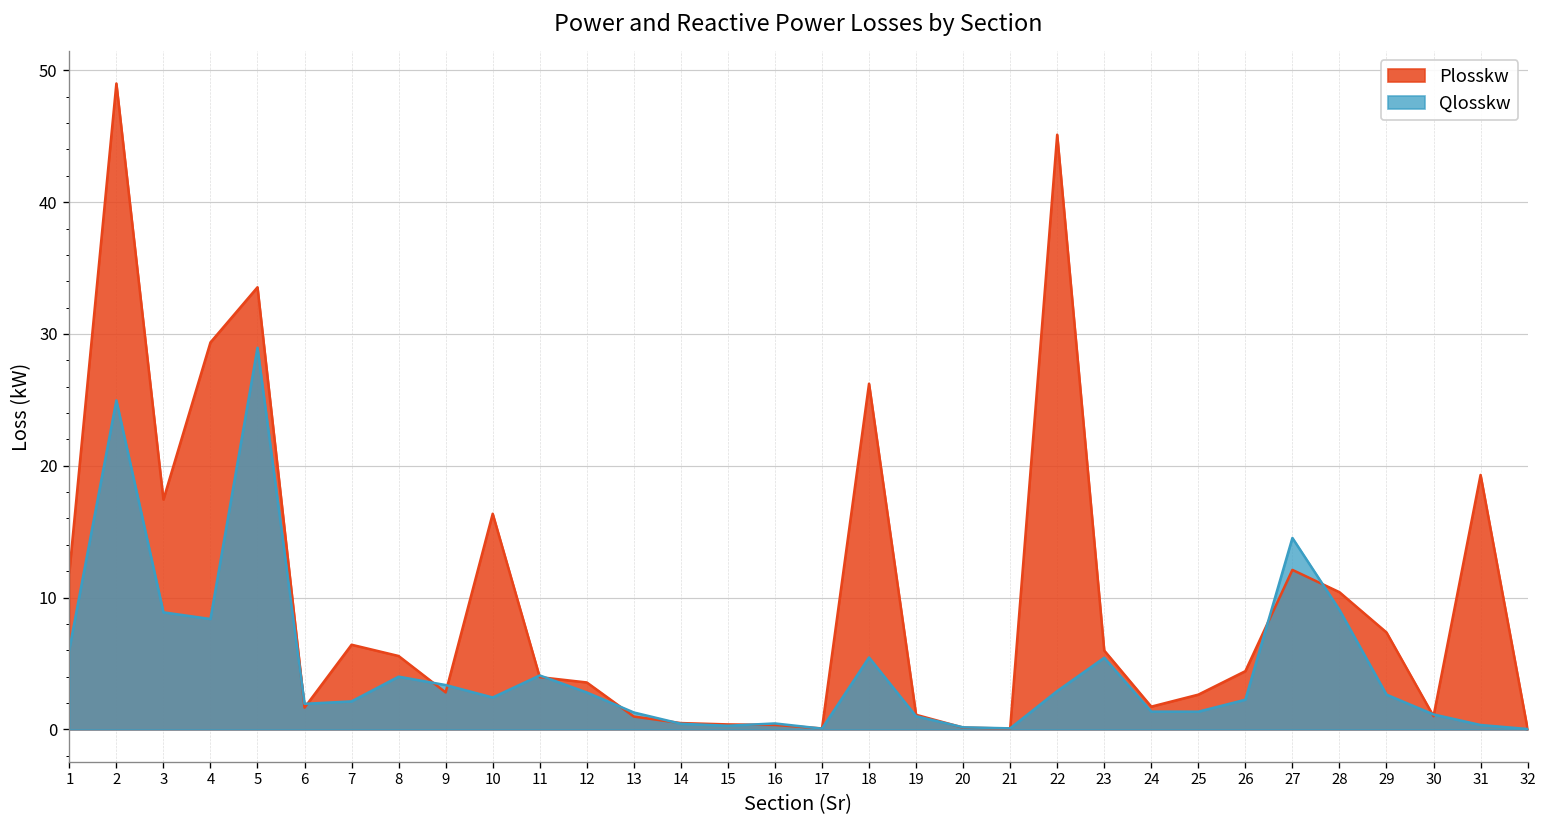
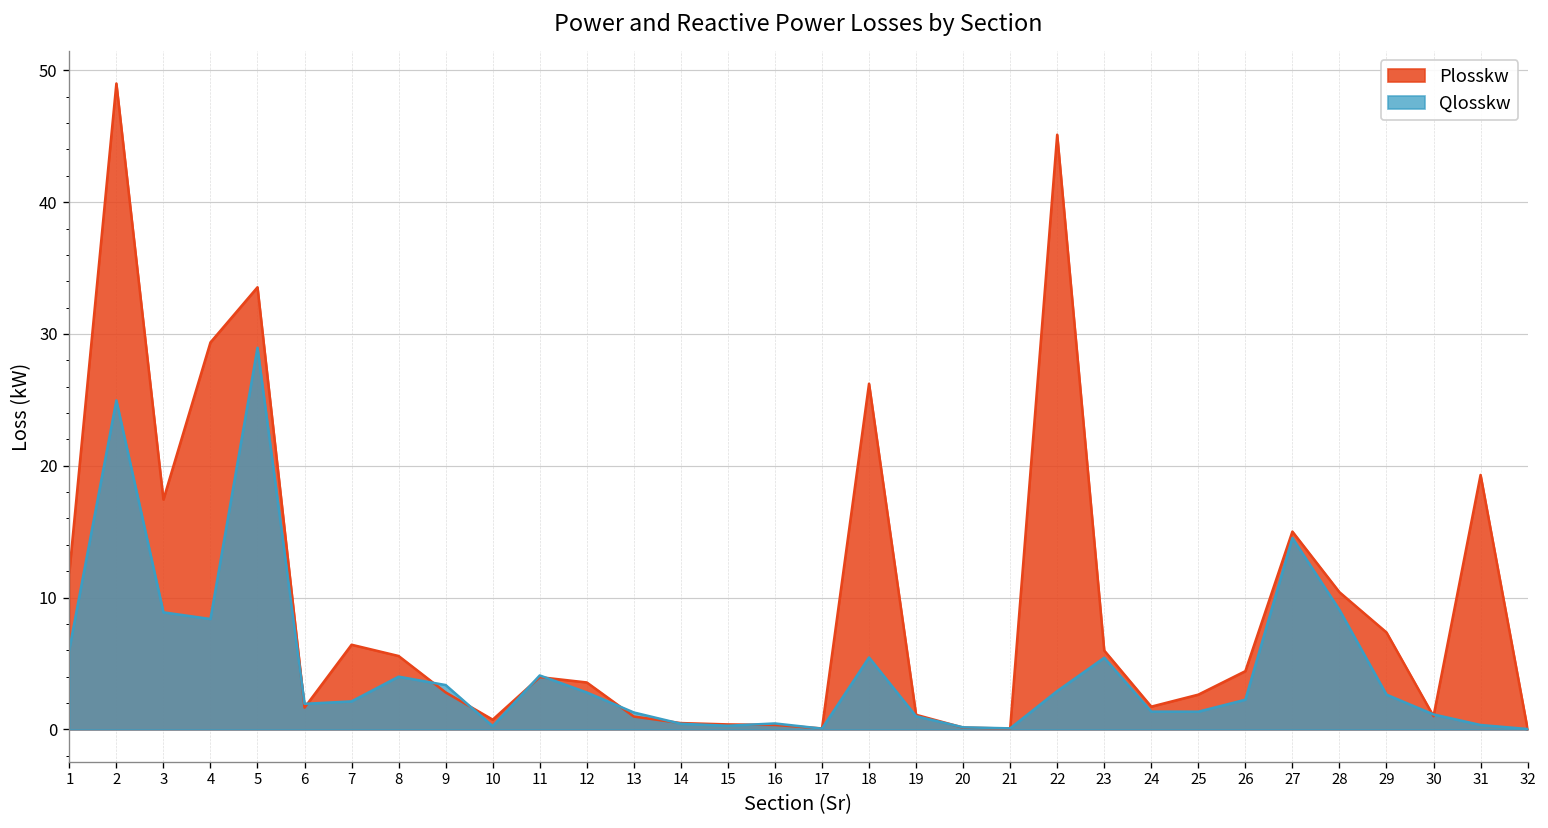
Plosskw, 10: 16.4 -> 0.7
Qlosskw, 10: 2.4 -> 0.2
Plosskw, 27: 12.1 -> 15.0
